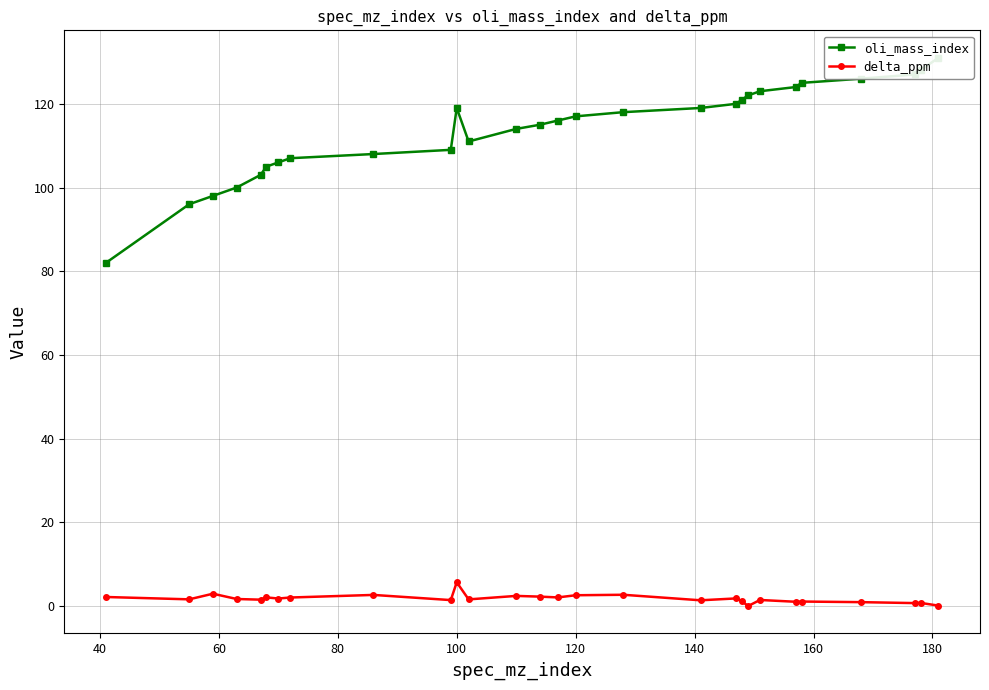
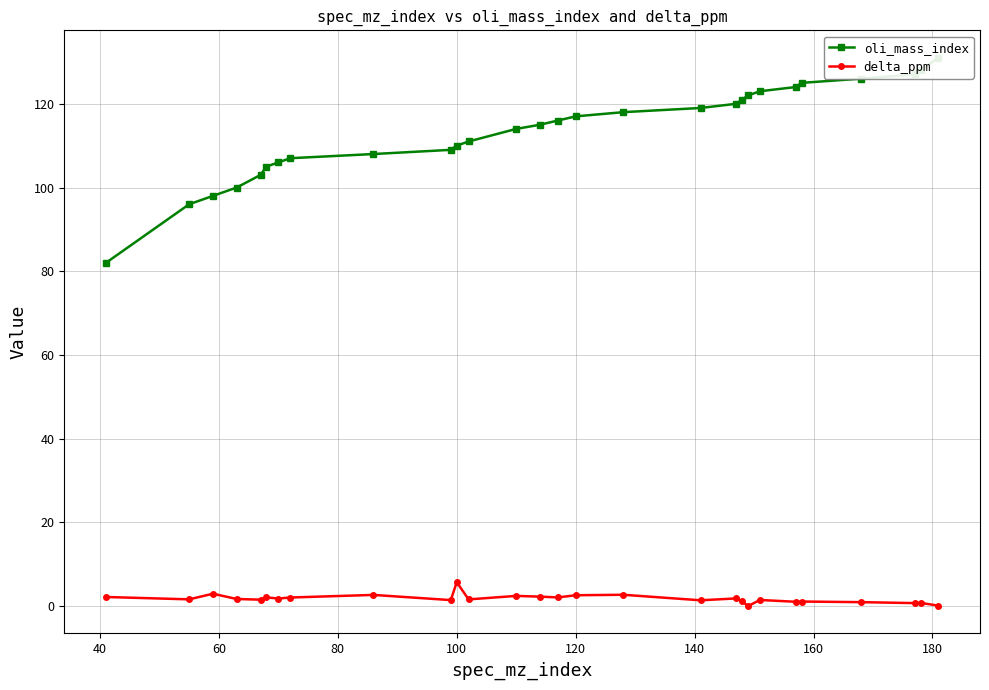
oli_mass_index, 100: 119 -> 110
